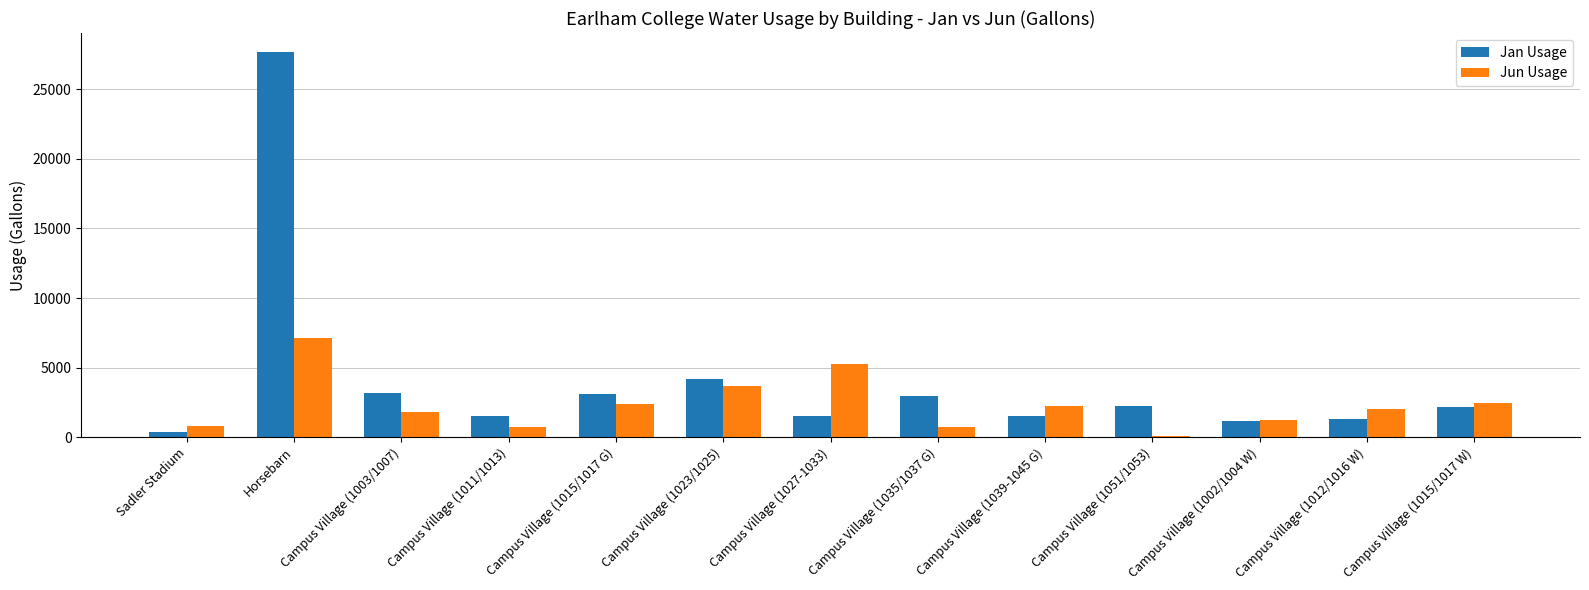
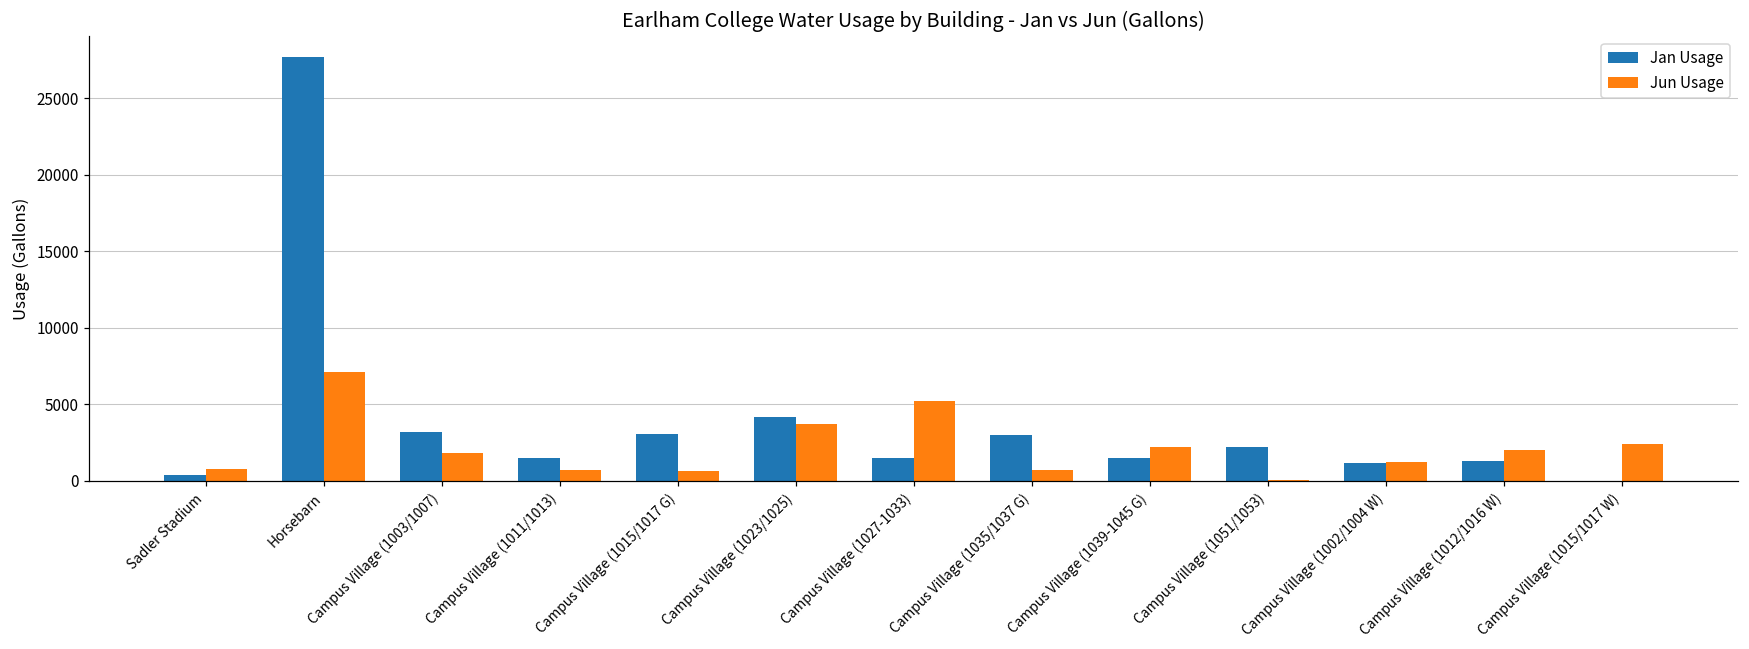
Jun Usage, Campus Village (1015/1017 G): 2400 -> 700
Jan Usage, Campus Village (1015/1017 W): 2100 -> 0
